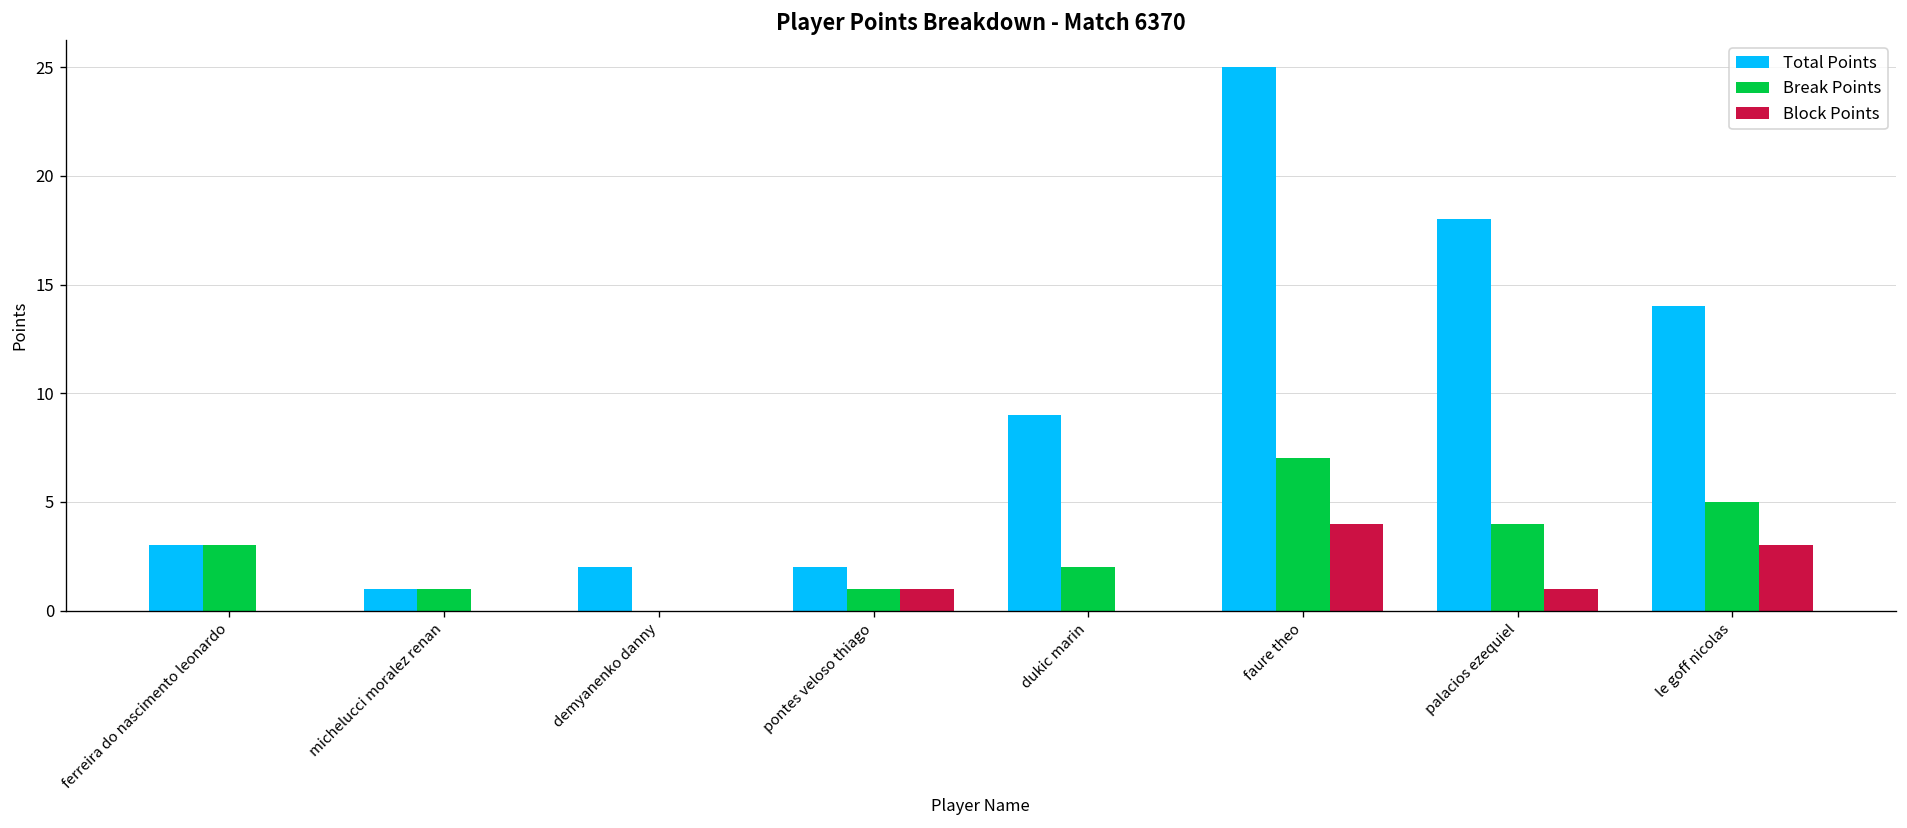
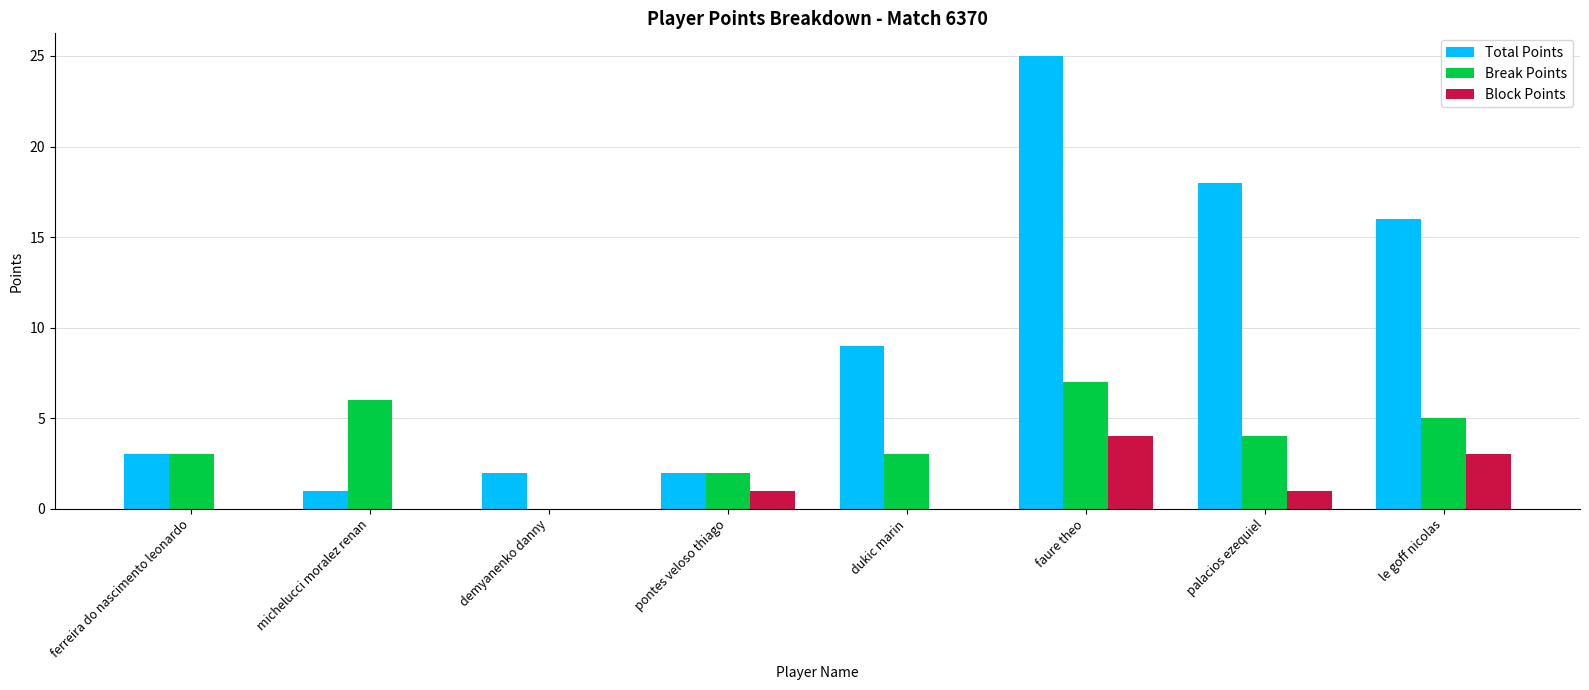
Break Points, michelucci moralez renan: 1 -> 6
Break Points, pontes veloso thiago: 1 -> 2
Break Points, dukic marin: 2 -> 3
Total Points, le goff nicolas: 14 -> 16
